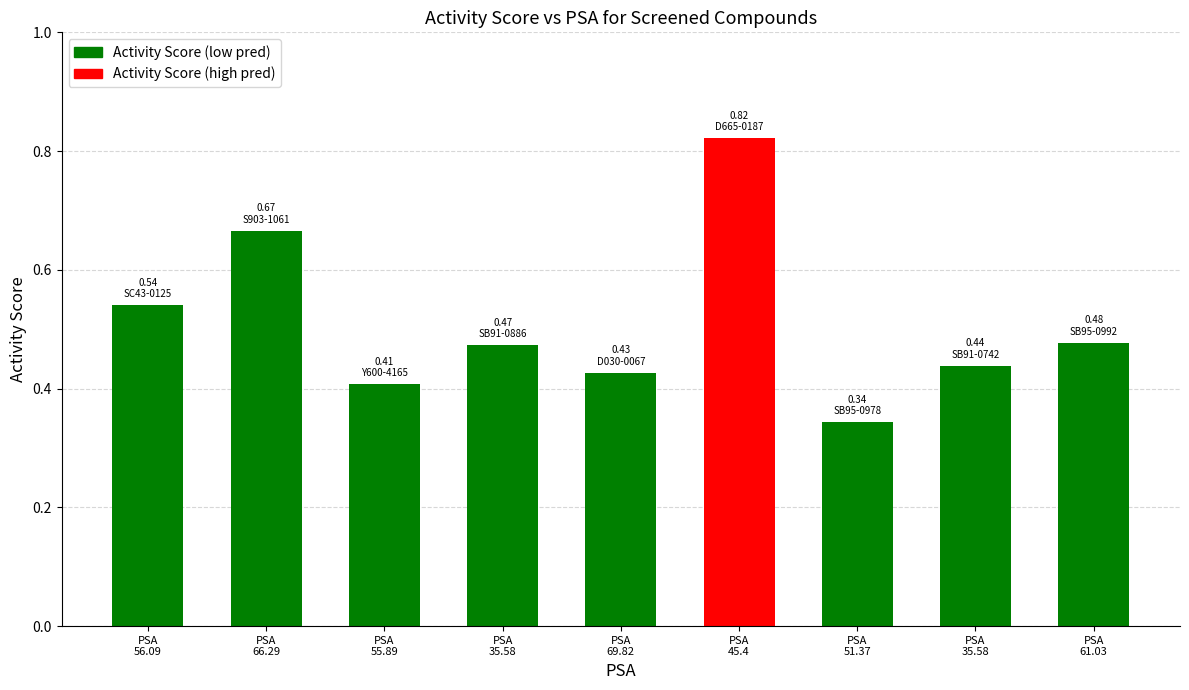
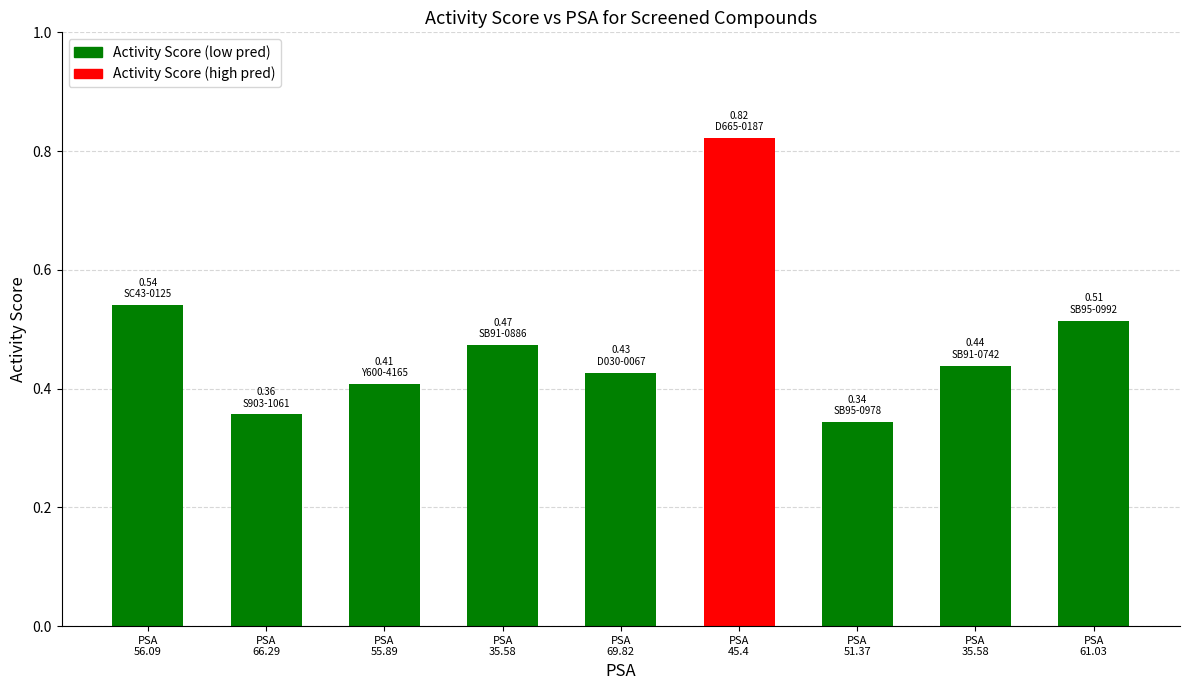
PSA 66.29: 0.67 -> 0.36
PSA 61.03: 0.48 -> 0.51
